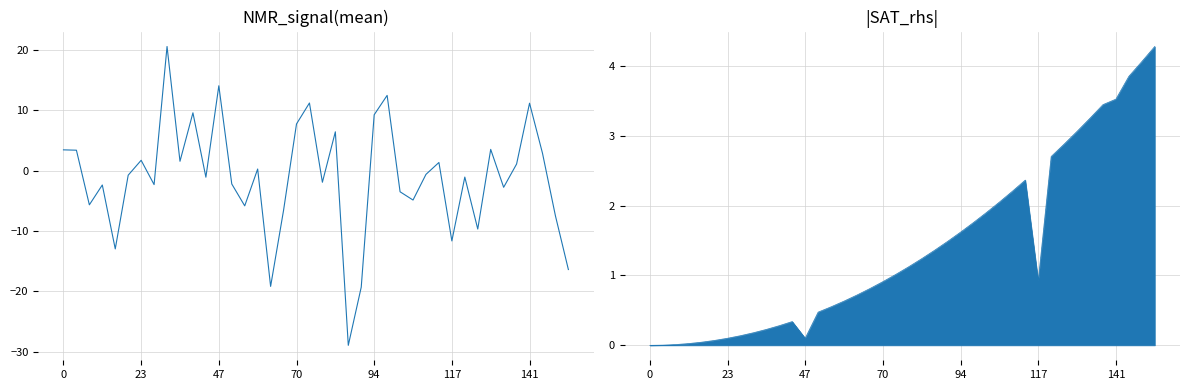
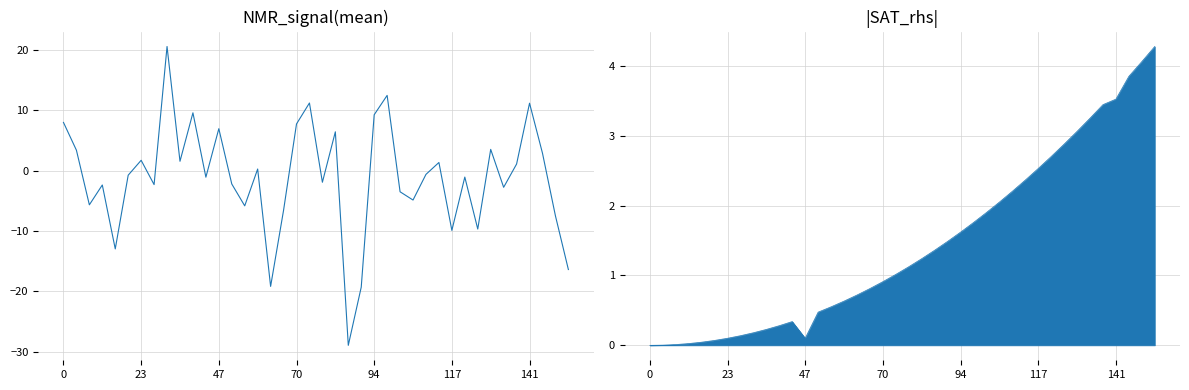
NMR_signal(mean), 0: 3 -> 8
NMR_signal(mean), 47: 14 -> 7
NMR_signal(mean), 117: -12 -> -10
|SAT_rhs|, 117: 0.9 -> 2.5
